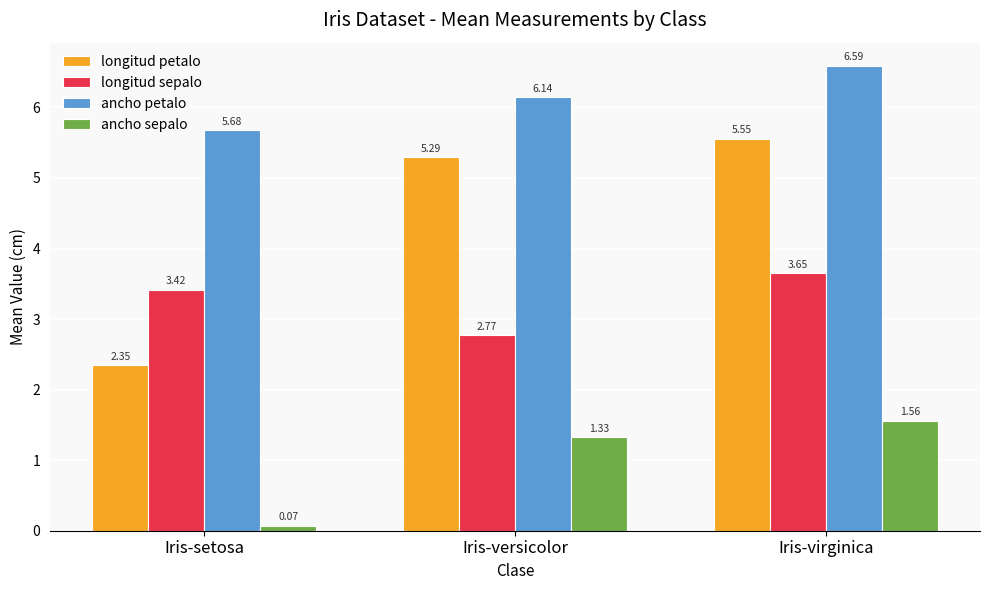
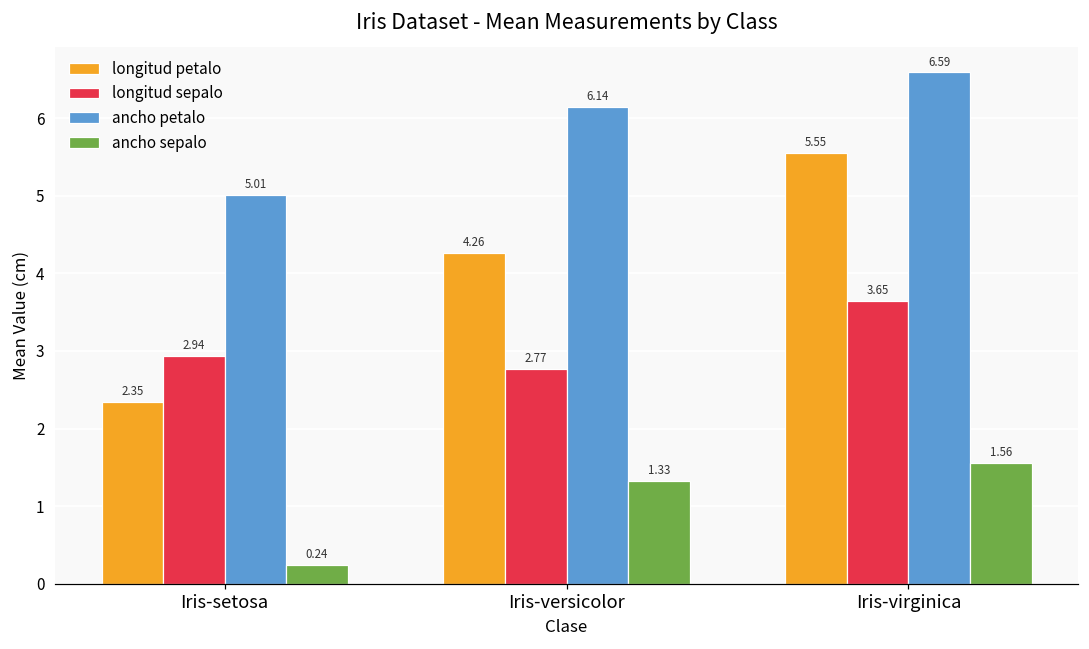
longitud sepalo, Iris-setosa: 3.42 -> 2.94
ancho petalo, Iris-setosa: 5.68 -> 5.01
ancho sepalo, Iris-setosa: 0.07 -> 0.24
longitud petalo, Iris-versicolor: 5.29 -> 4.26
